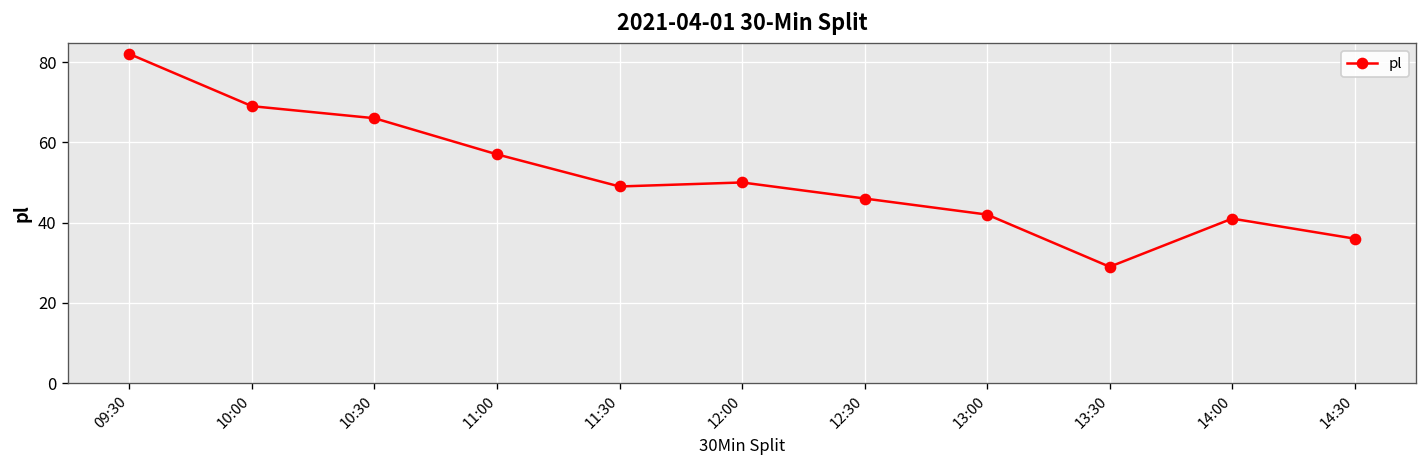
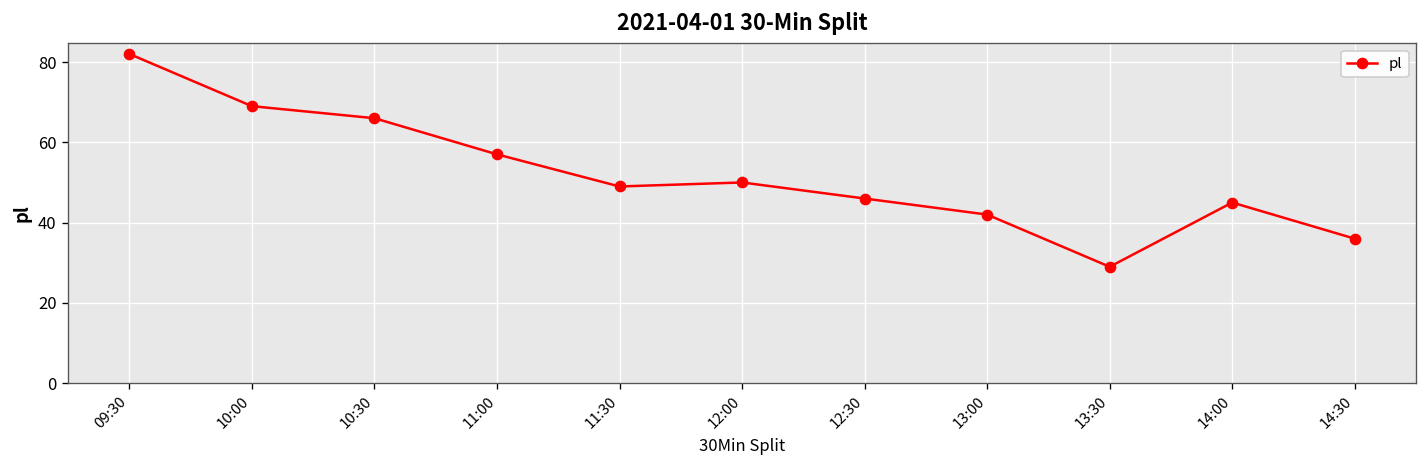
14:00: 41 -> 45
